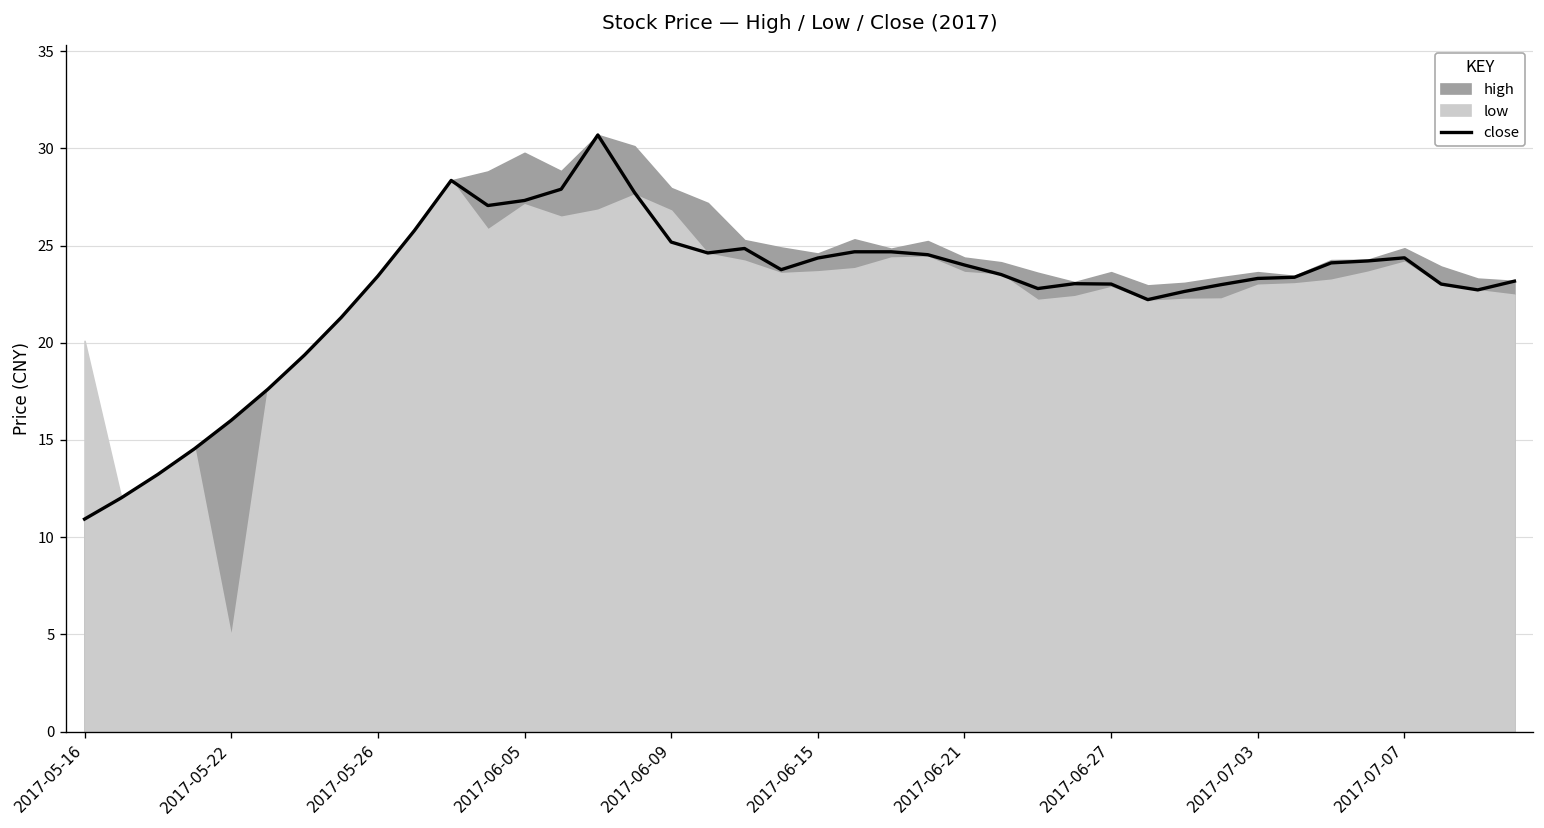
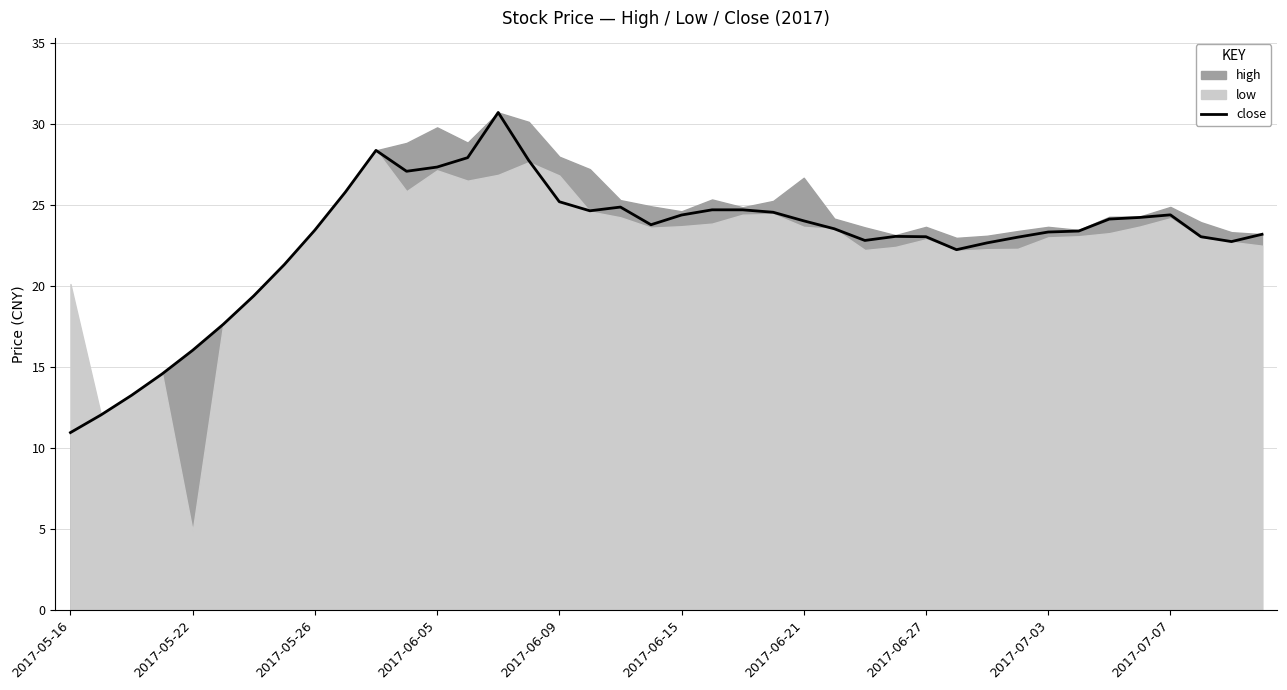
high, 2017-06-21: 24.4 -> 26.7
